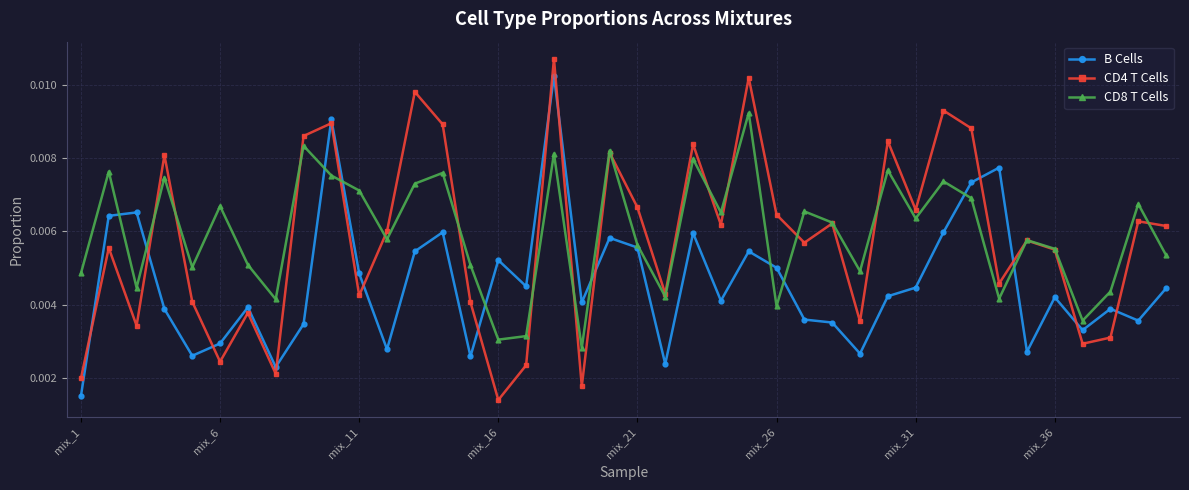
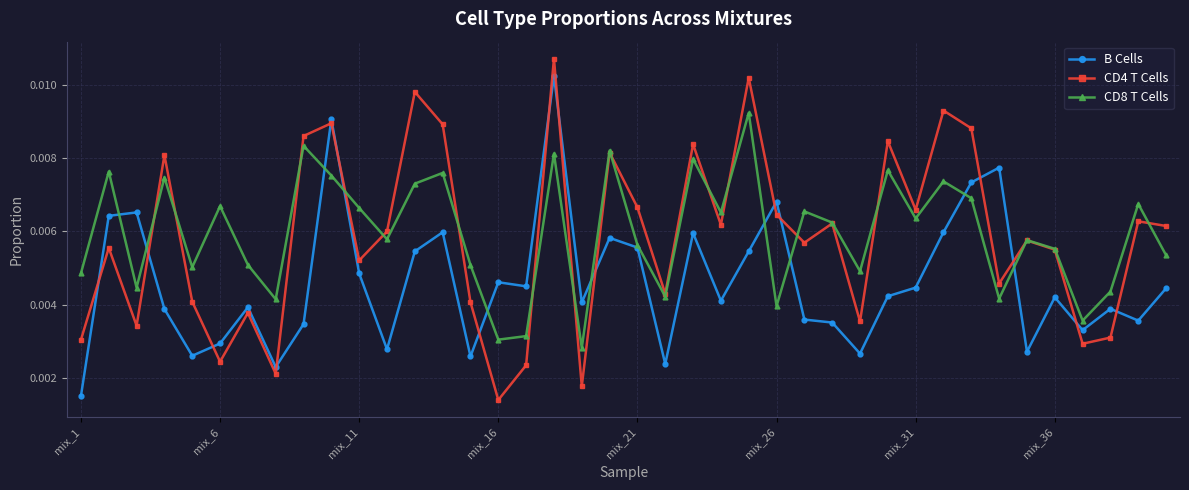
CD4 T Cells, mix_1: 0.0020 -> 0.0030
CD4 T Cells, mix_11: 0.0043 -> 0.0052
CD8 T Cells, mix_11: 0.0071 -> 0.0066
B Cells, mix_16: 0.0052 -> 0.0046
B Cells, mix_26: 0.0050 -> 0.0068
